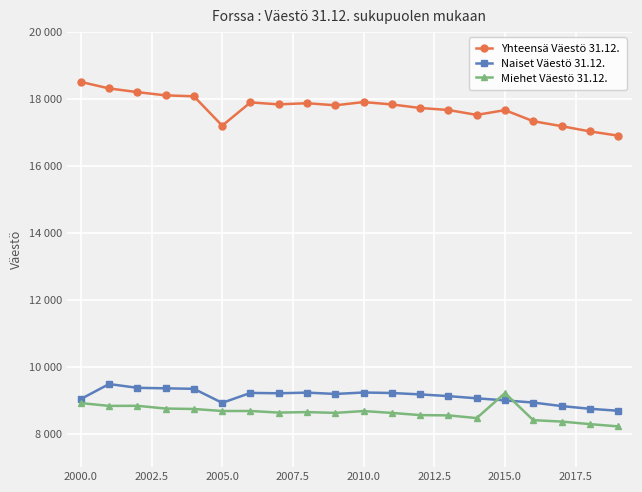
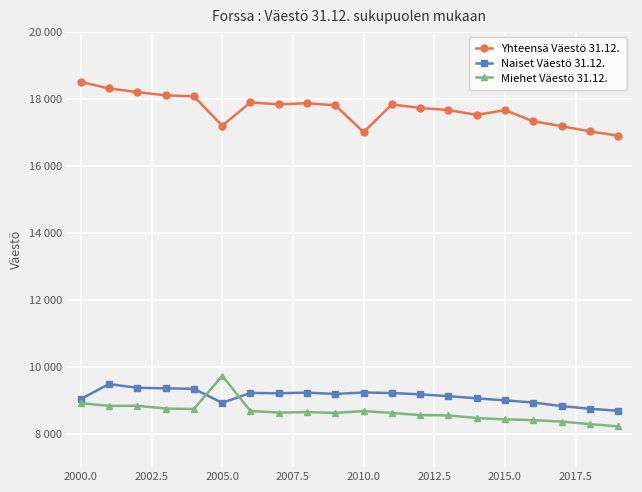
Miehet Väestö 31.12., 2005.0: 8700 -> 9700
Yhteensä Väestö 31.12., 2010.0: 17900 -> 17000
Miehet Väestö 31.12., 2015.0: 9200 -> 8400
